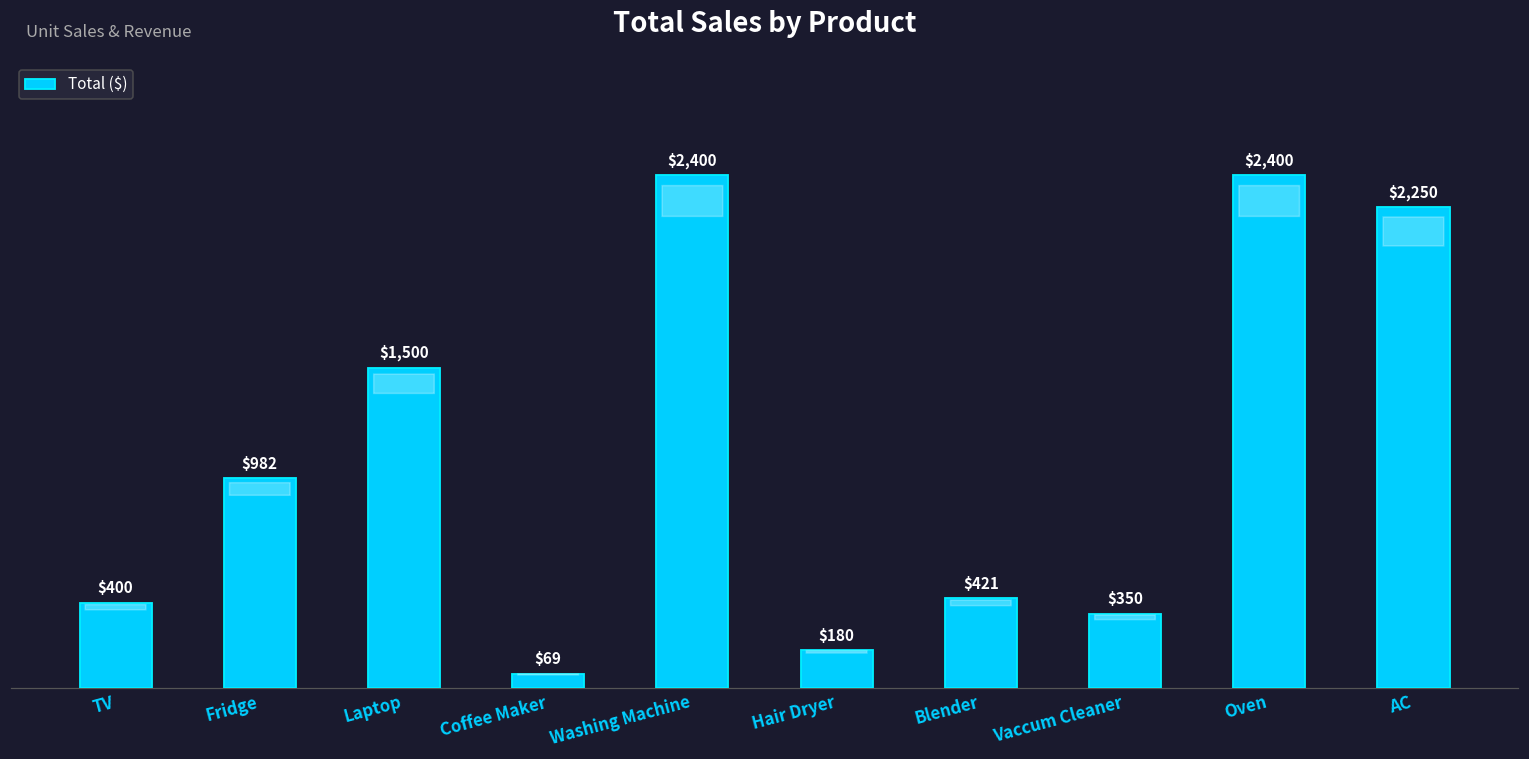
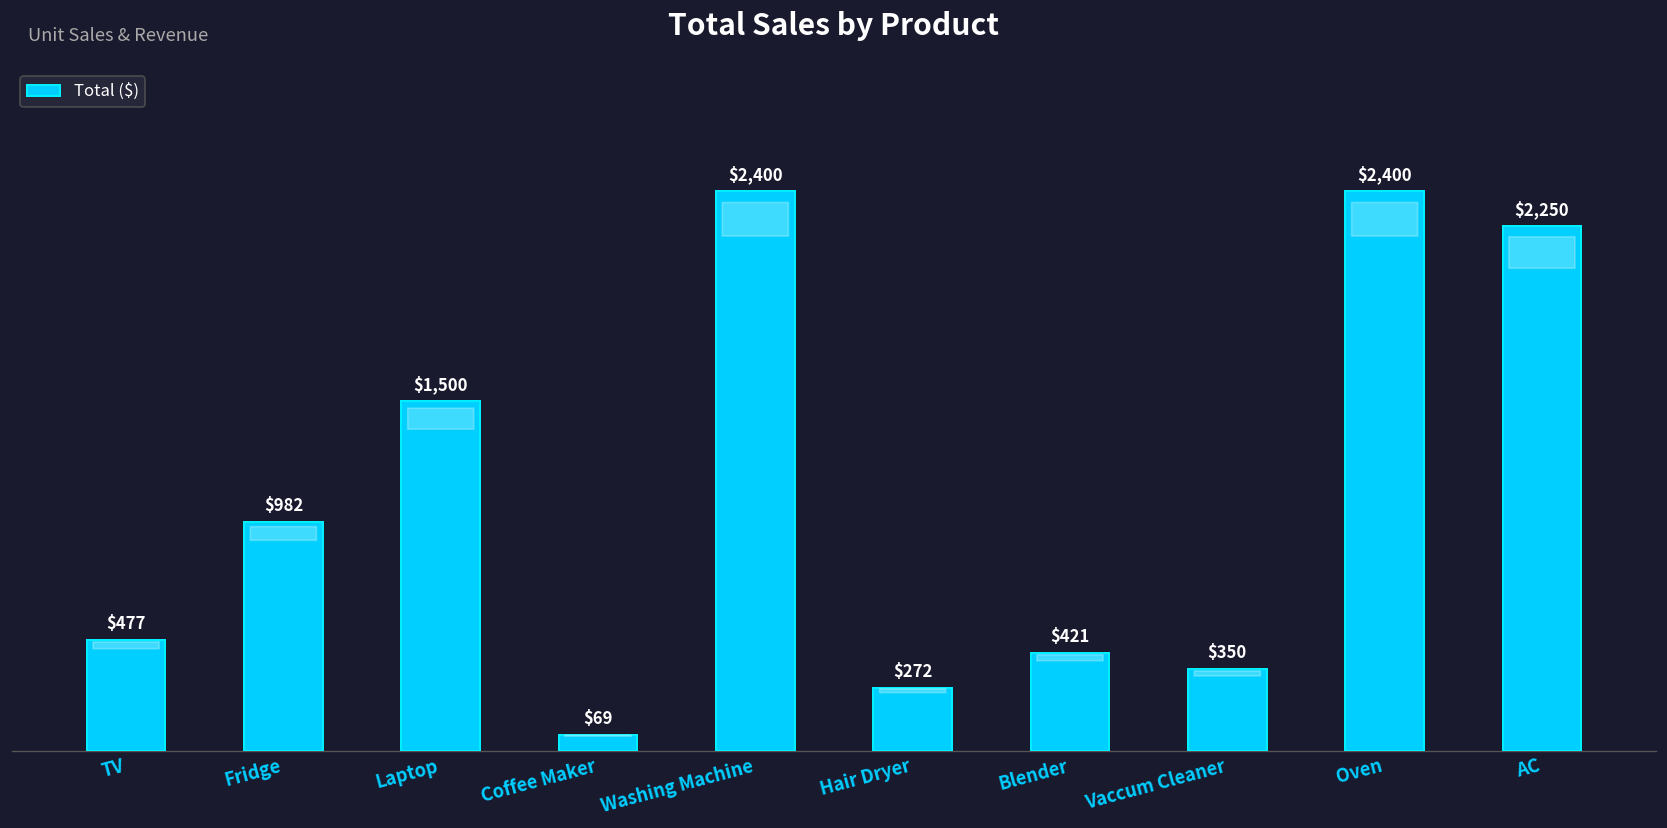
TV: $400 -> $477
Hair Dryer: $180 -> $272
